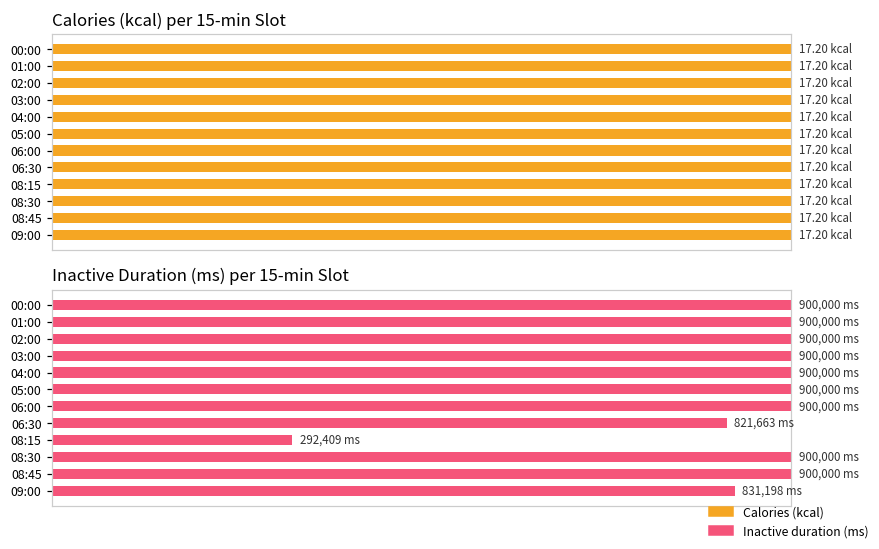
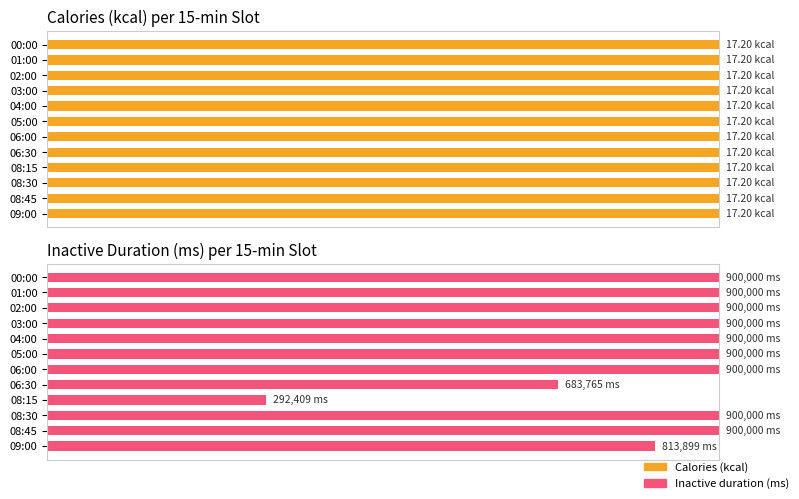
Inactive Duration (ms) per 15-min Slot, 06:30: 821,663 -> 683,765
Inactive Duration (ms) per 15-min Slot, 09:00: 831,198 -> 813,899
